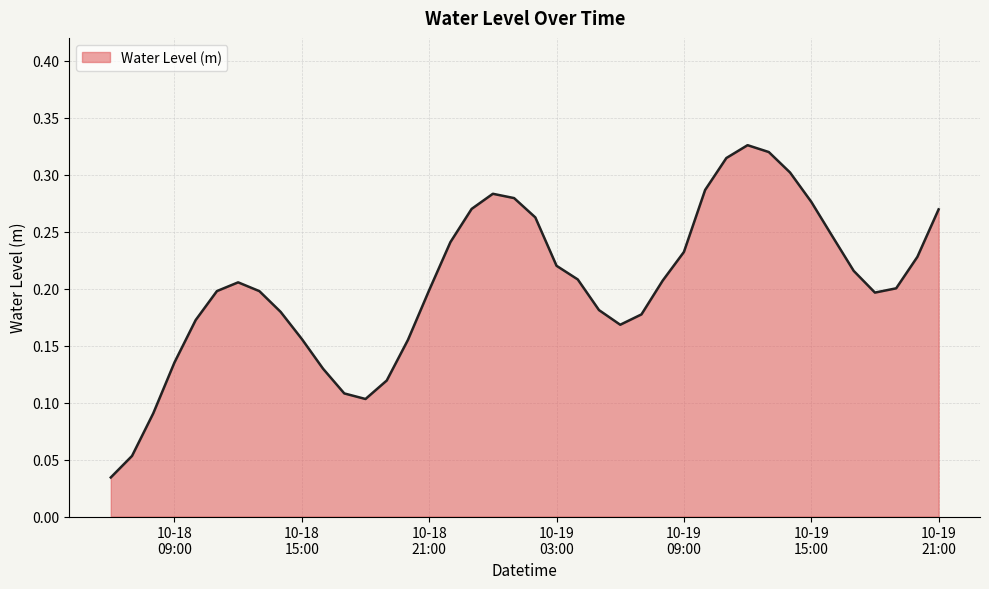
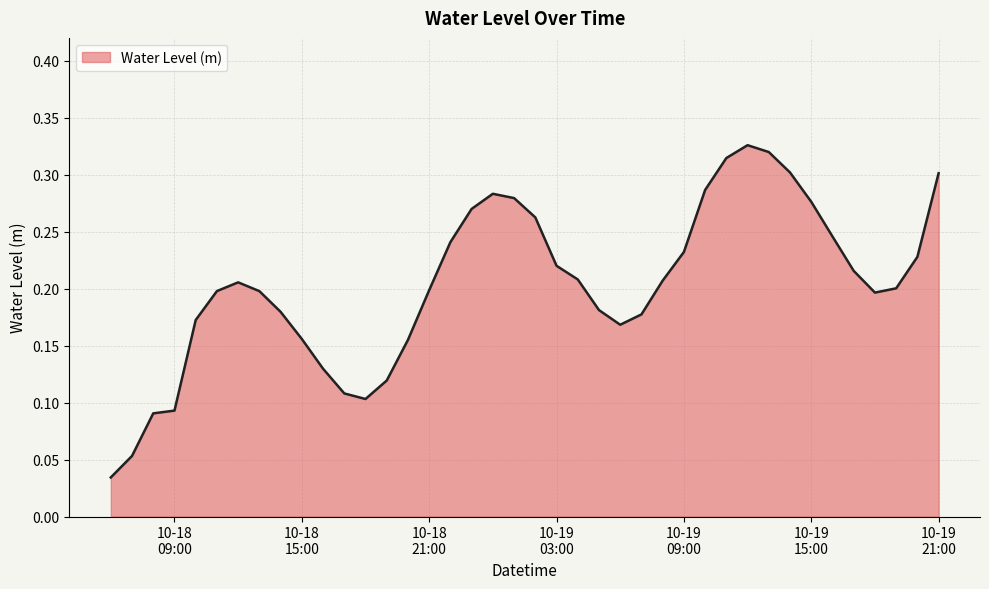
10-18 09:00: 0.135 -> 0.093
10-19 21:00: 0.270 -> 0.301
